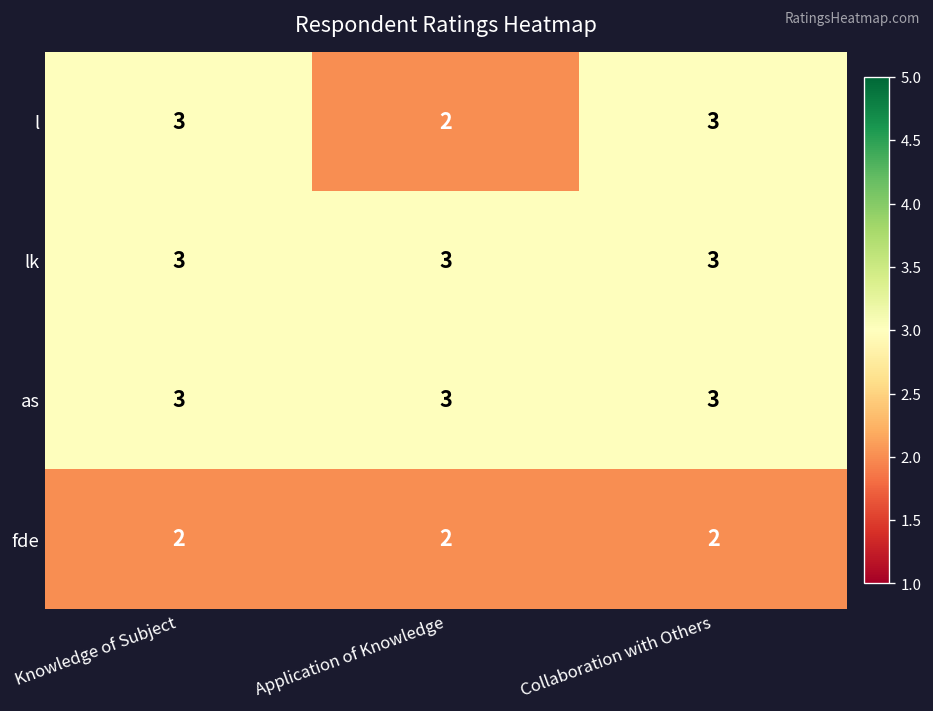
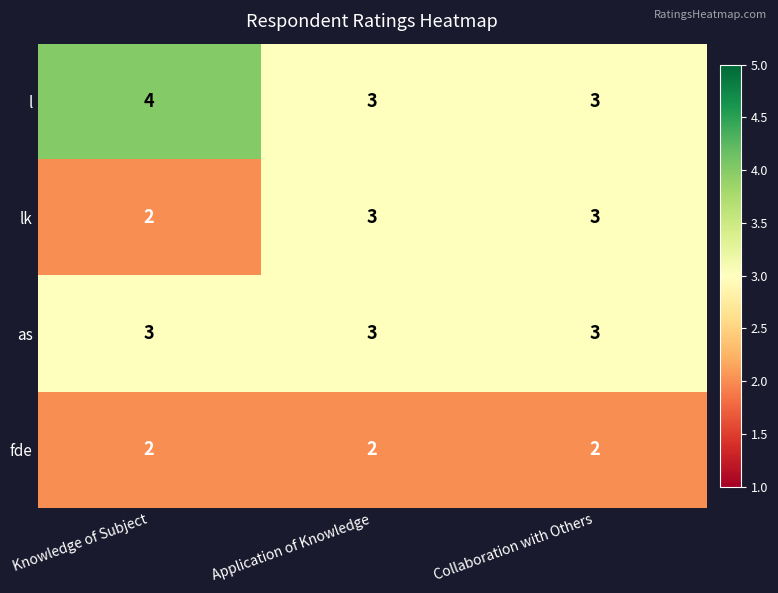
l, Knowledge of Subject: 3 -> 4
l, Application of Knowledge: 2 -> 3
lk, Knowledge of Subject: 3 -> 2
